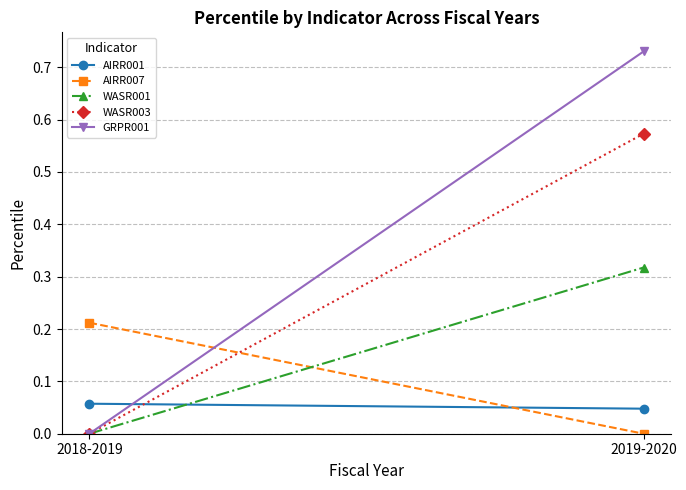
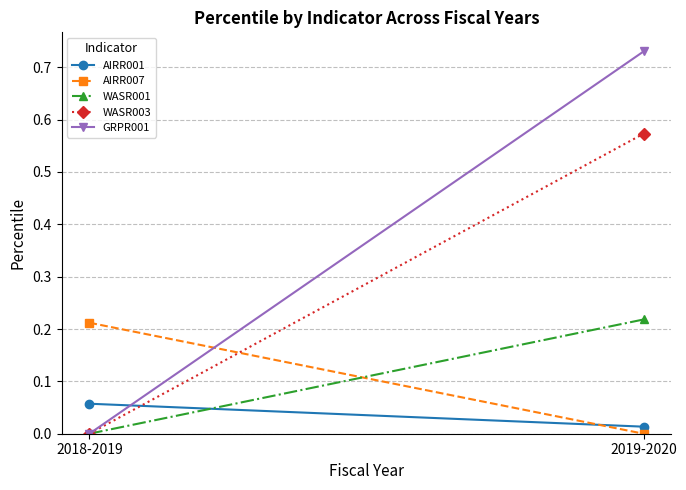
AIRR001, 2019-2020: 0.05 -> 0.01
WASR001, 2019-2020: 0.32 -> 0.22
